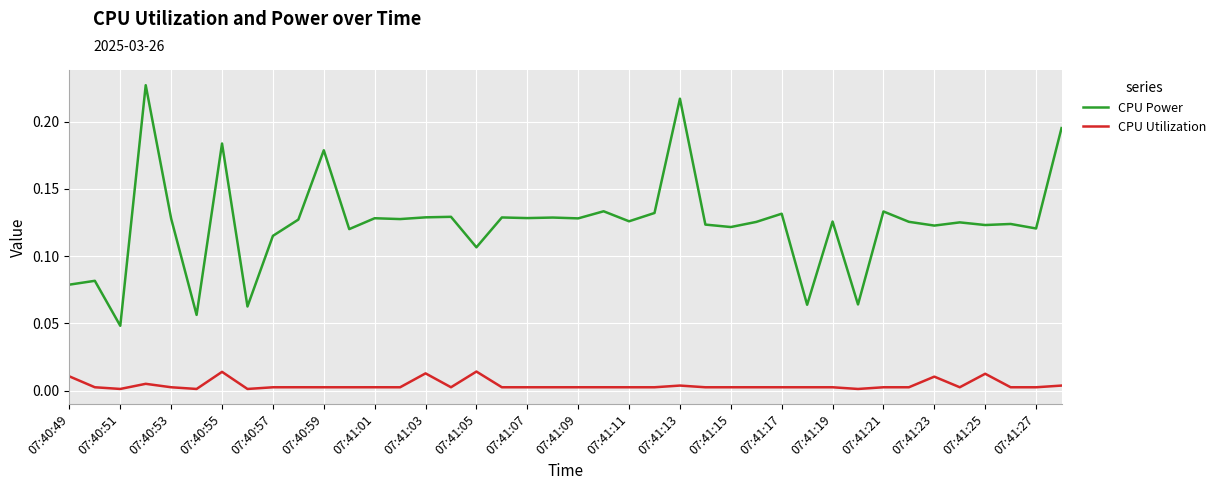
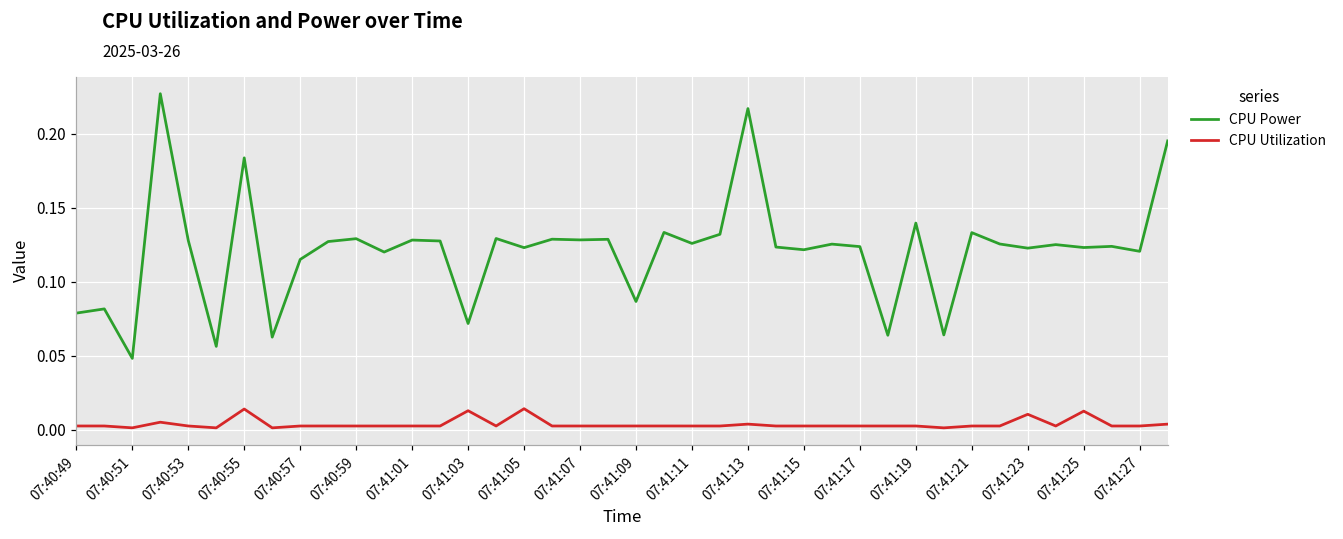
CPU Utilization, 07:40:49: 0.011 -> 0.003
CPU Power, 07:40:59: 0.179 -> 0.129
CPU Power, 07:41:03: 0.129 -> 0.072
CPU Power, 07:41:05: 0.107 -> 0.123
CPU Power, 07:41:09: 0.128 -> 0.087
CPU Power, 07:41:17: 0.132 -> 0.124
CPU Power, 07:41:19: 0.126 -> 0.140
